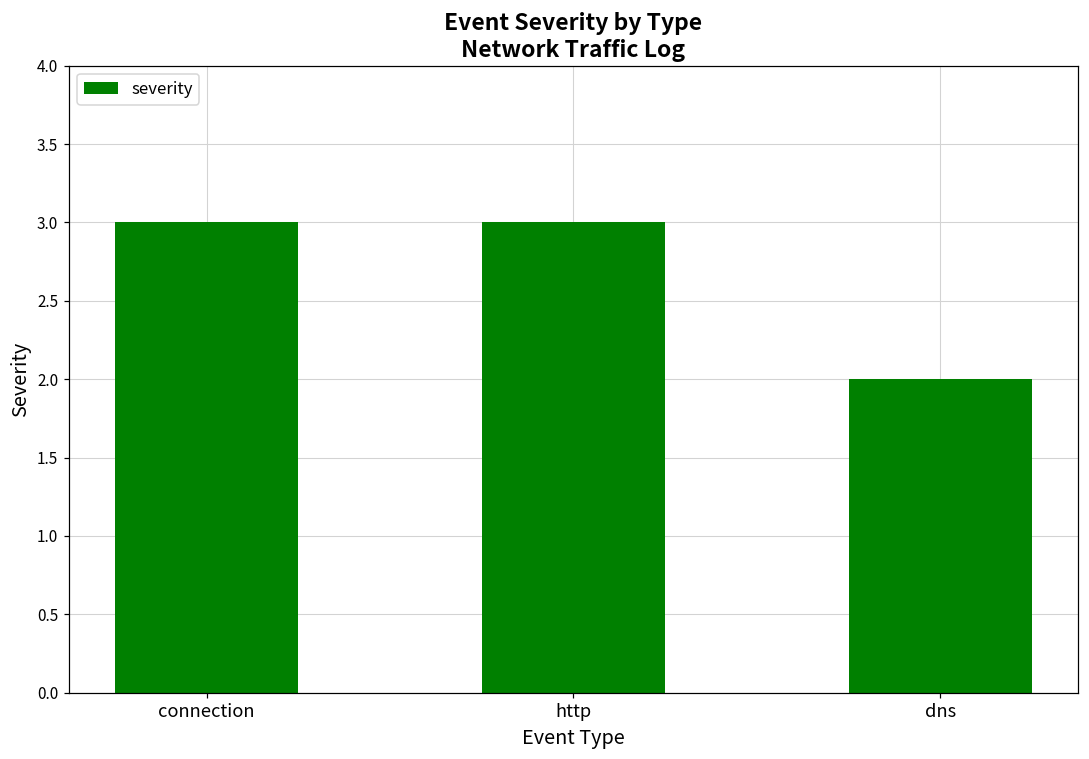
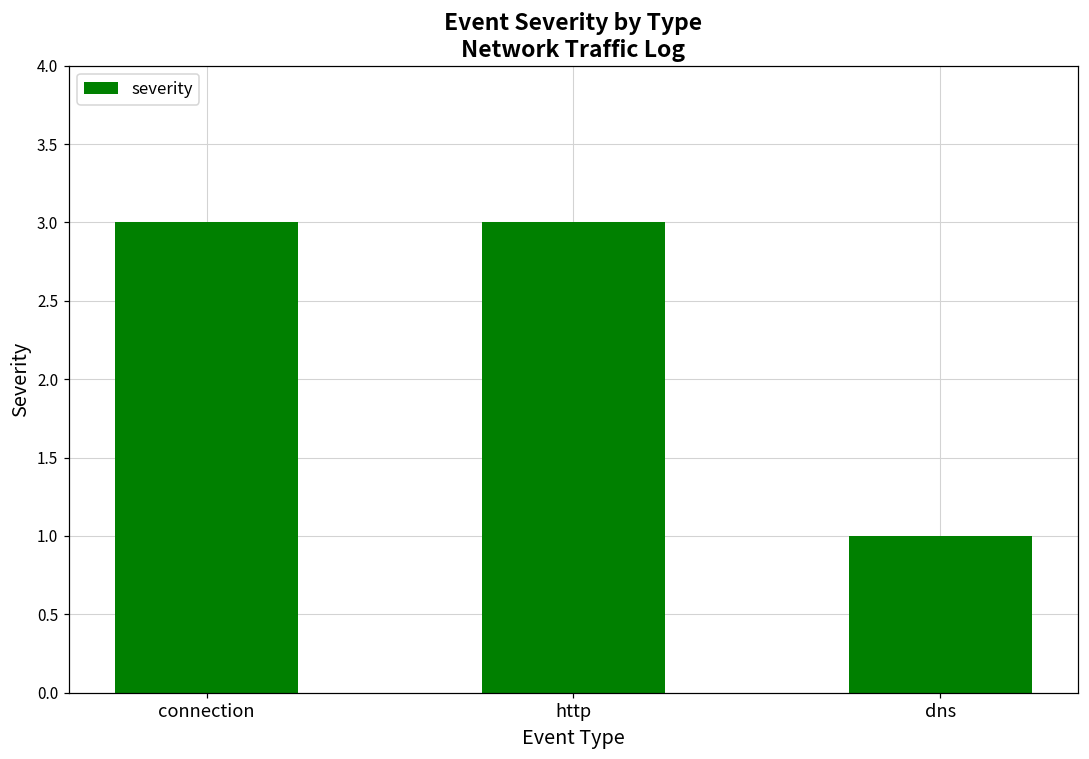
dns: 2 -> 1
